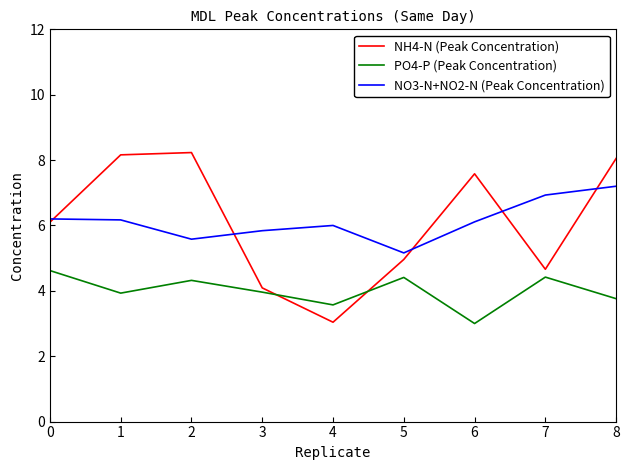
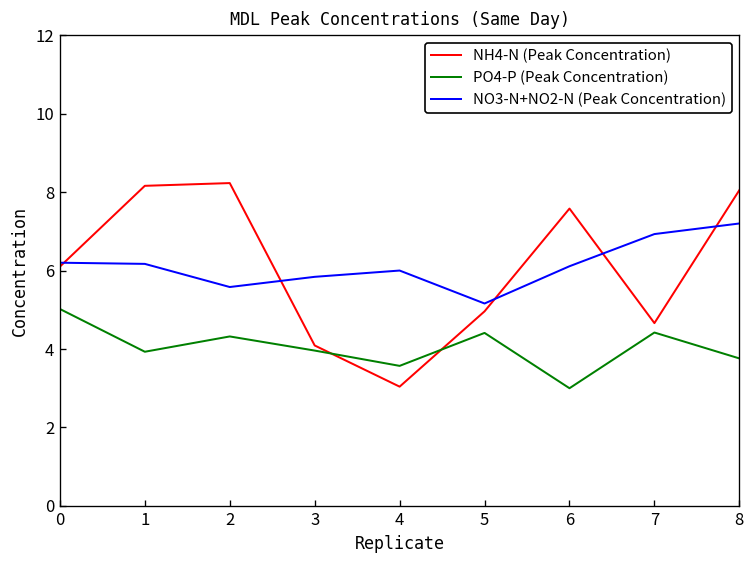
PO4-P (Peak Concentration), 0: 4.6 -> 5.0
